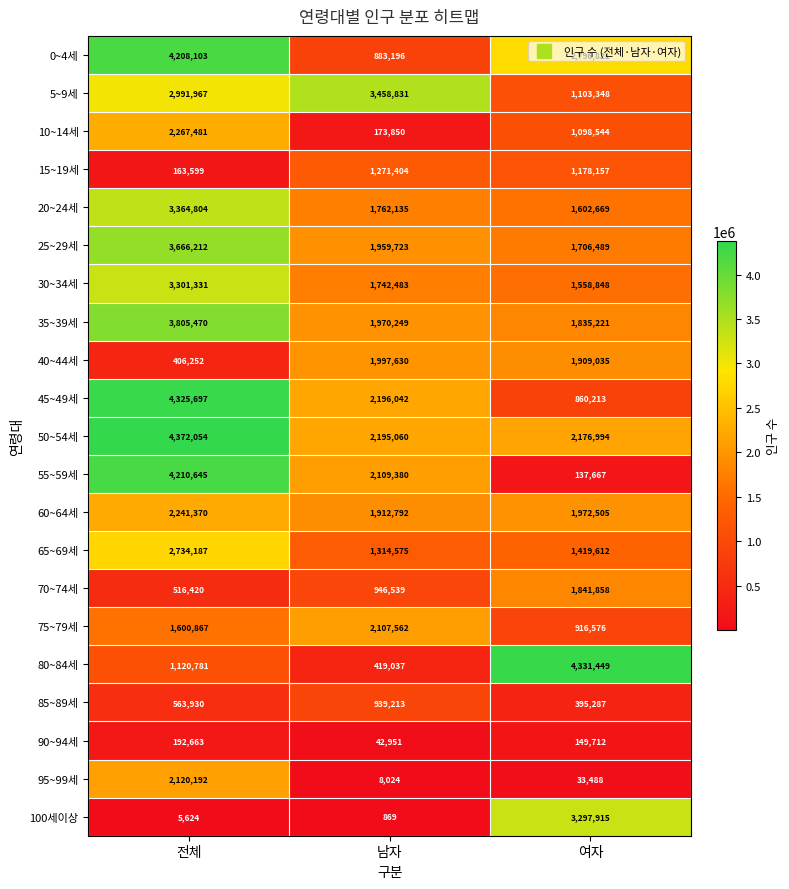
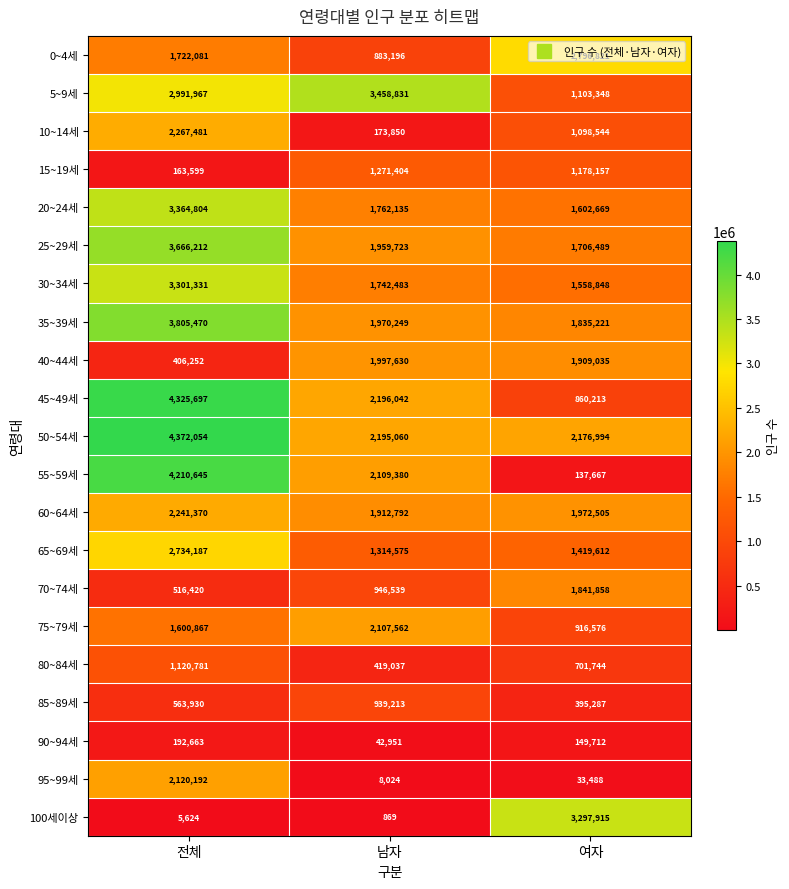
0~4세, 전체: 4,208,103 -> 1,722,081
80~84세, 여자: 4,331,449 -> 701,744
